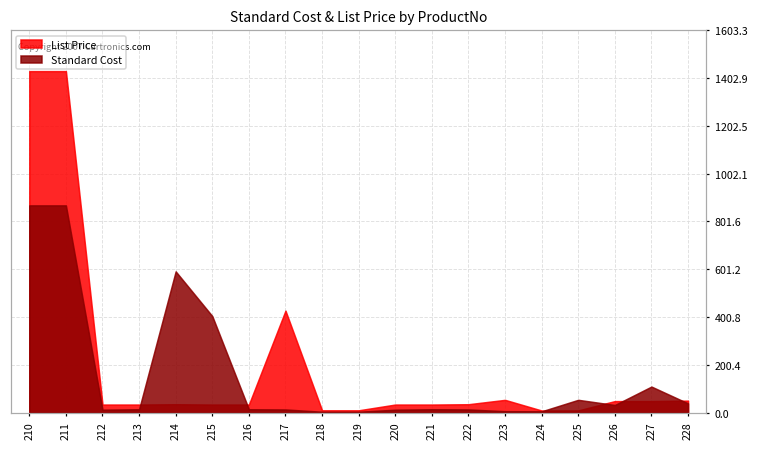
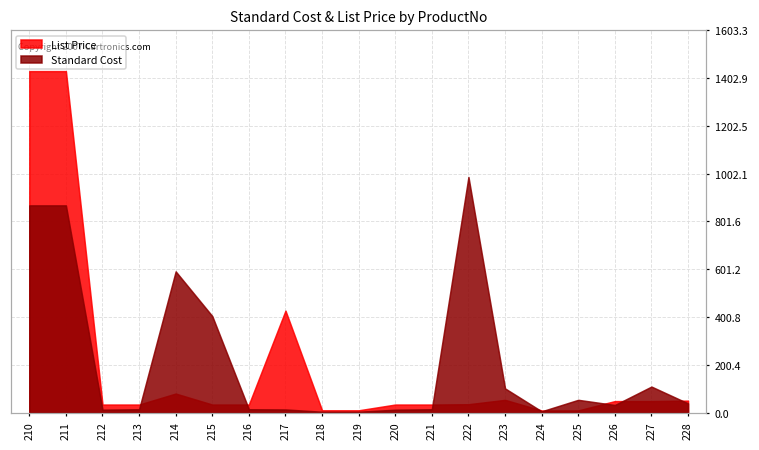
List Price, 214: 30 -> 80
Standard Cost, 222: 10 -> 990
Standard Cost, 223: 10 -> 100
